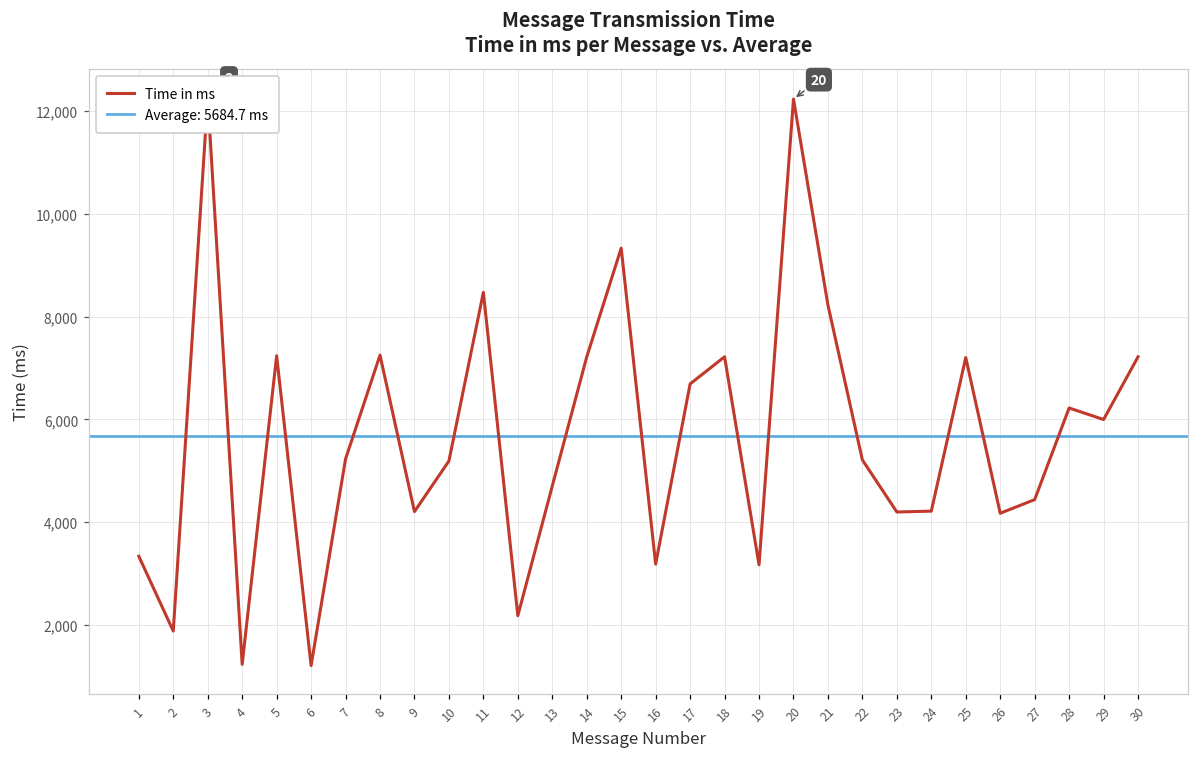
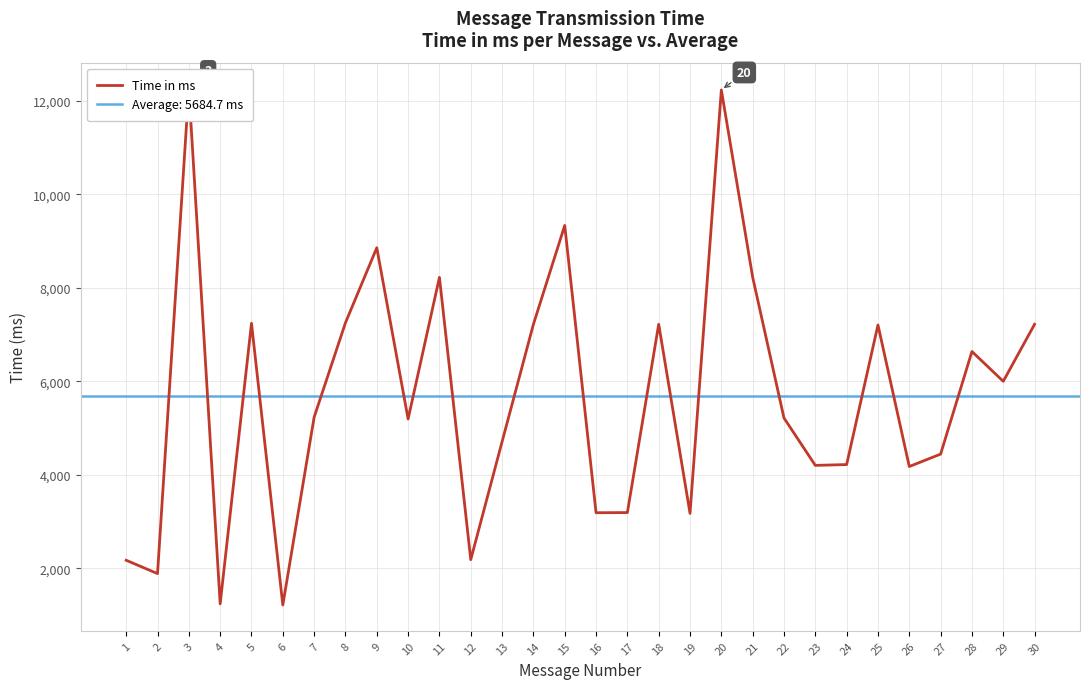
1: 3,300 -> 2,200
9: 4,200 -> 8,900
11: 8,500 -> 8,200
17: 6,700 -> 3,200
28: 6,200 -> 6,600
